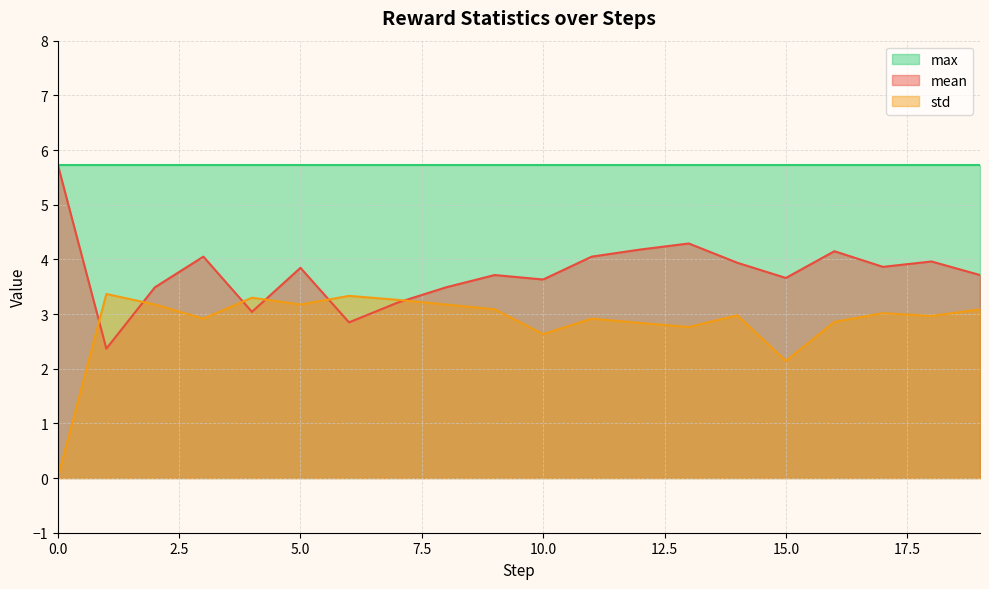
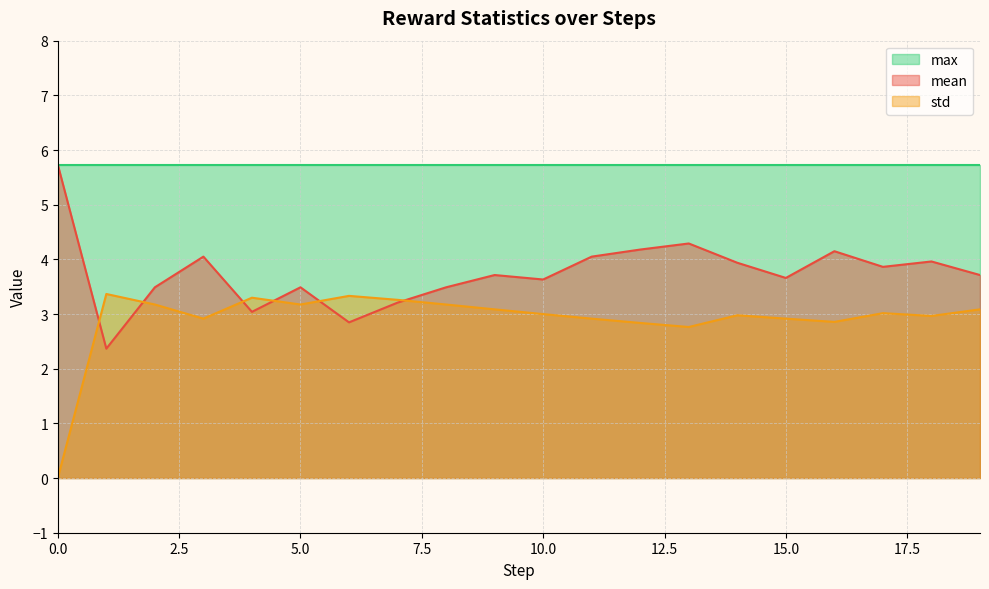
mean, 5.0: 3.8 -> 3.5
std, 10.0: 2.6 -> 3.0
std, 15.0: 2.1 -> 2.9
